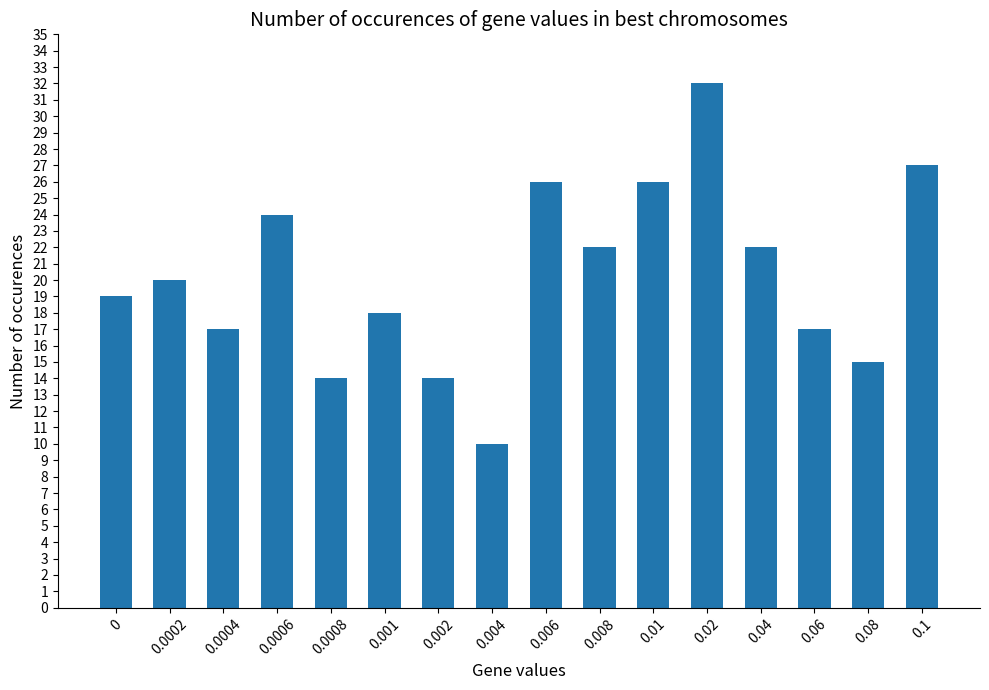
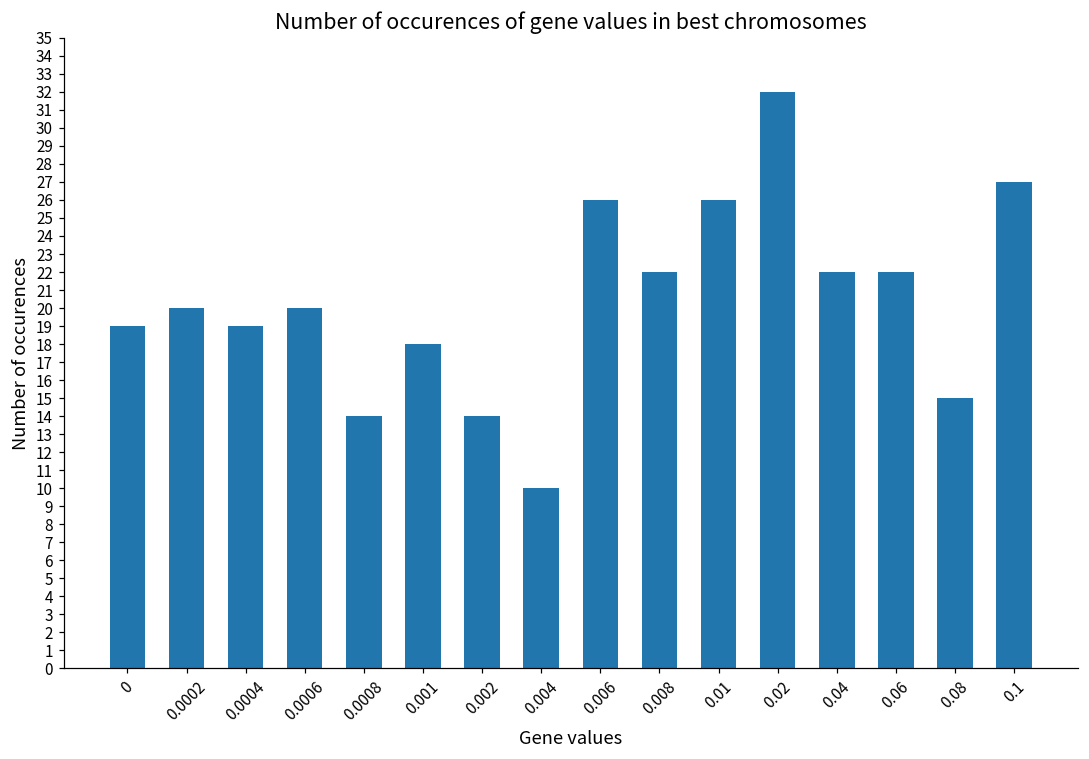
0.0004: 17 -> 19
0.0006: 24 -> 20
0.06: 17 -> 22
